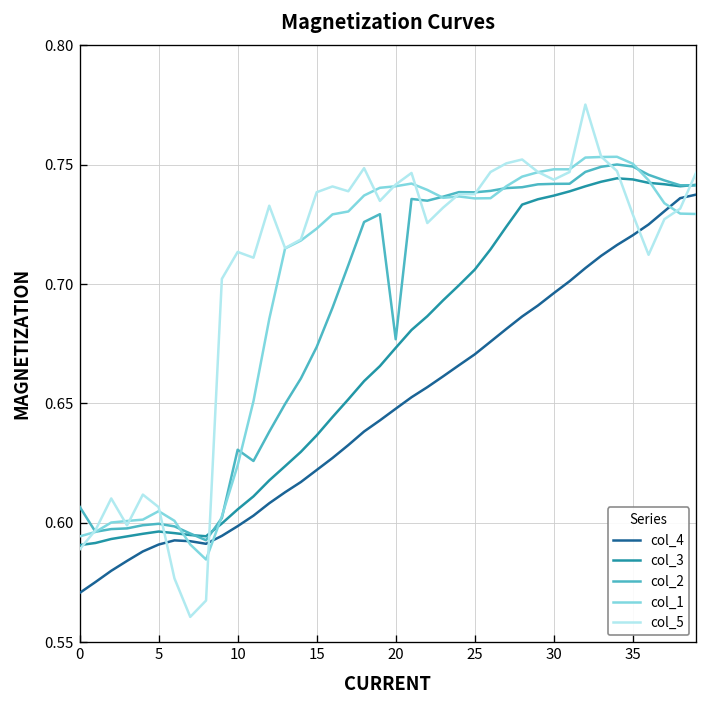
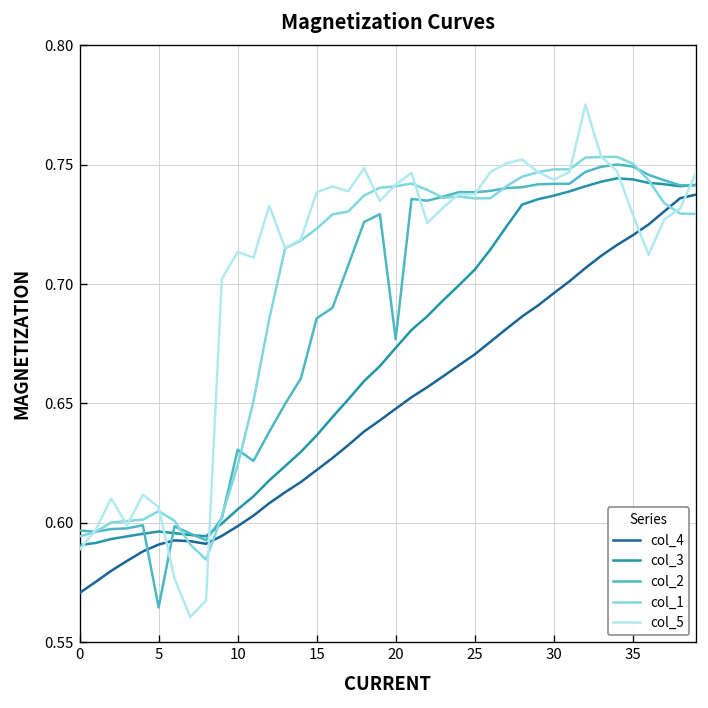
col_2, 0: 0.607 -> 0.597
col_2, 5: 0.600 -> 0.565
col_2, 15: 0.674 -> 0.686
